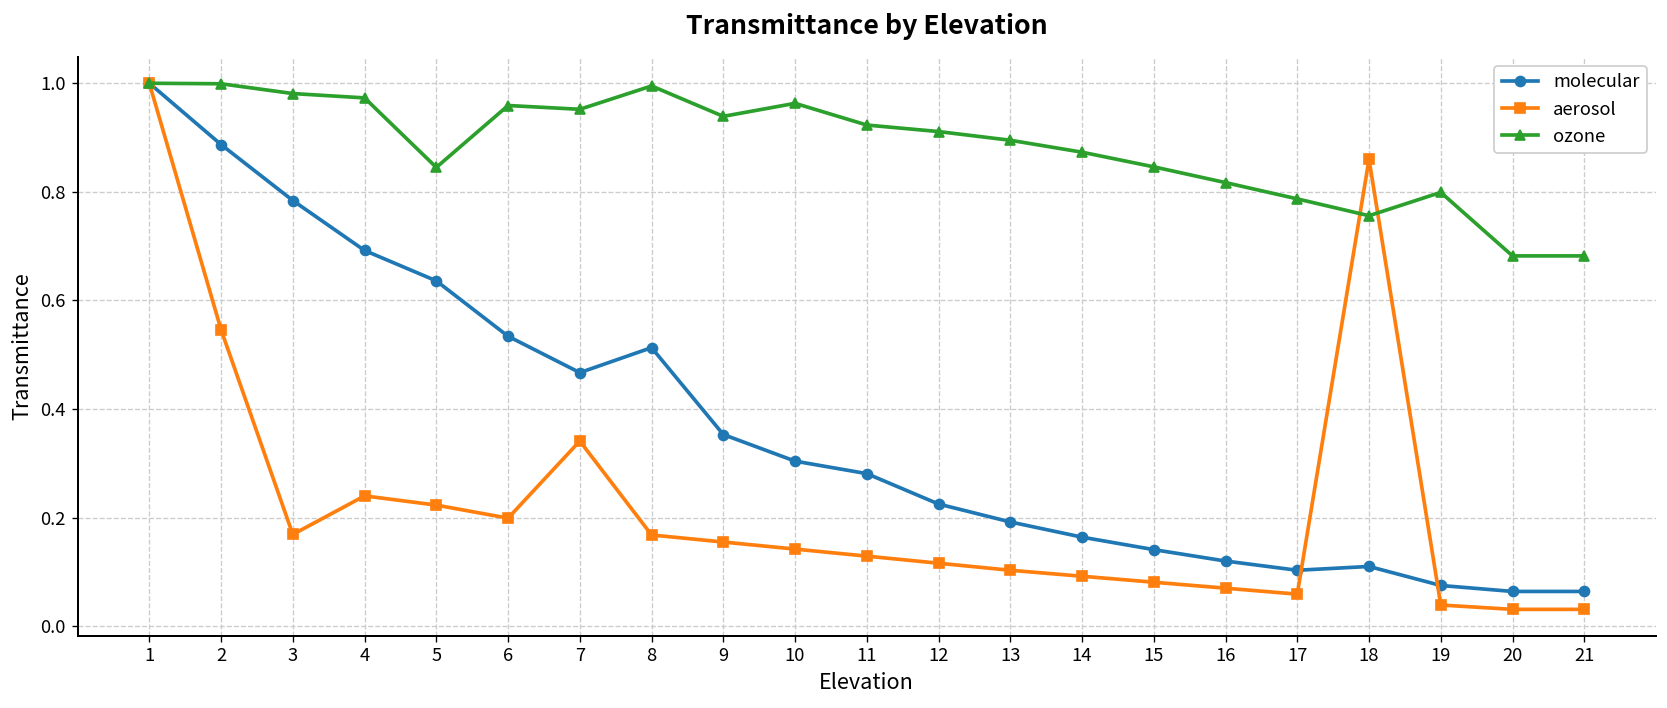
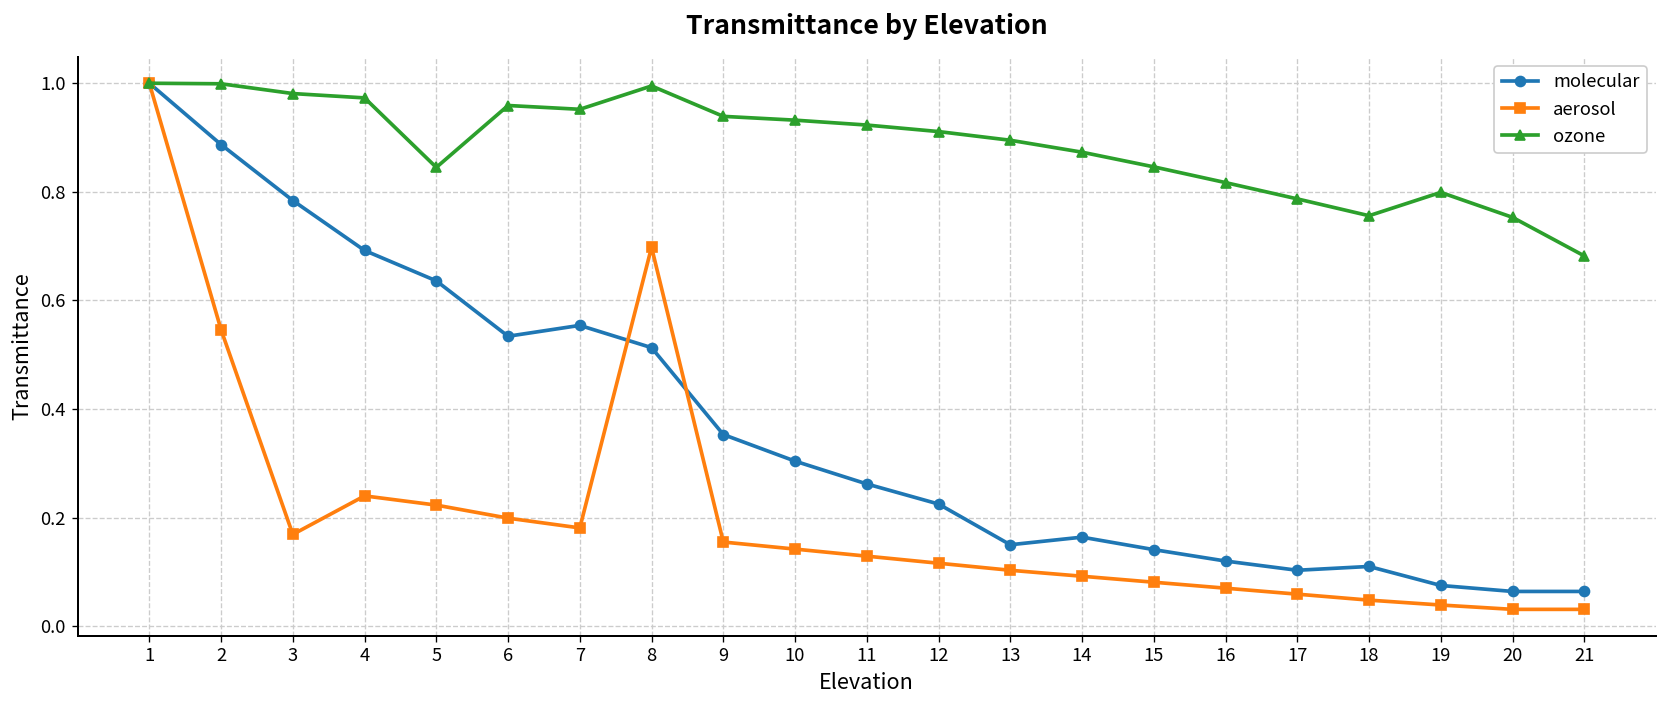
molecular, 7: 0.47 -> 0.55
aerosol, 7: 0.34 -> 0.18
aerosol, 8: 0.17 -> 0.70
ozone, 10: 0.96 -> 0.93
molecular, 11: 0.28 -> 0.26
molecular, 13: 0.19 -> 0.15
aerosol, 18: 0.86 -> 0.05
ozone, 20: 0.68 -> 0.75
